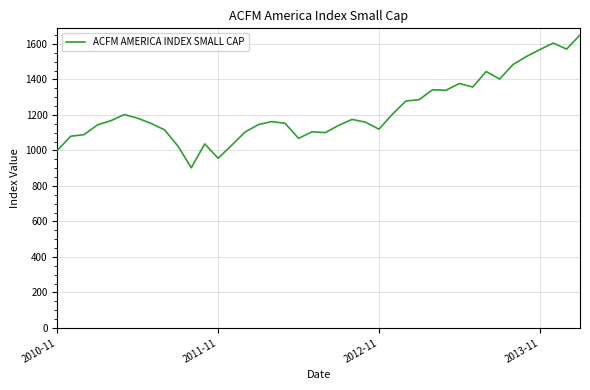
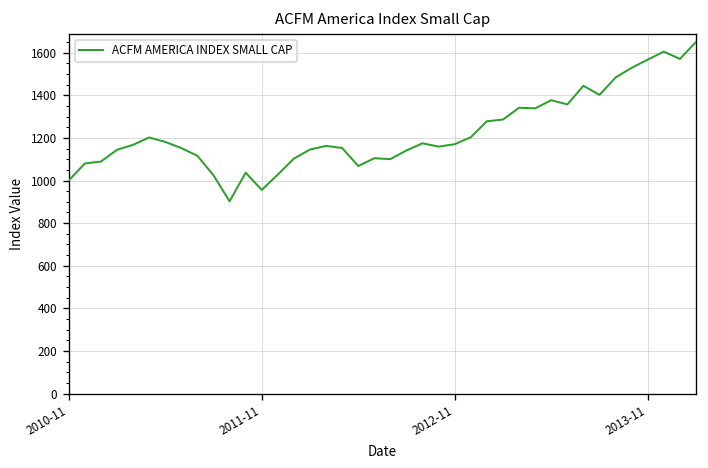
2012-11: 1120 -> 1170
